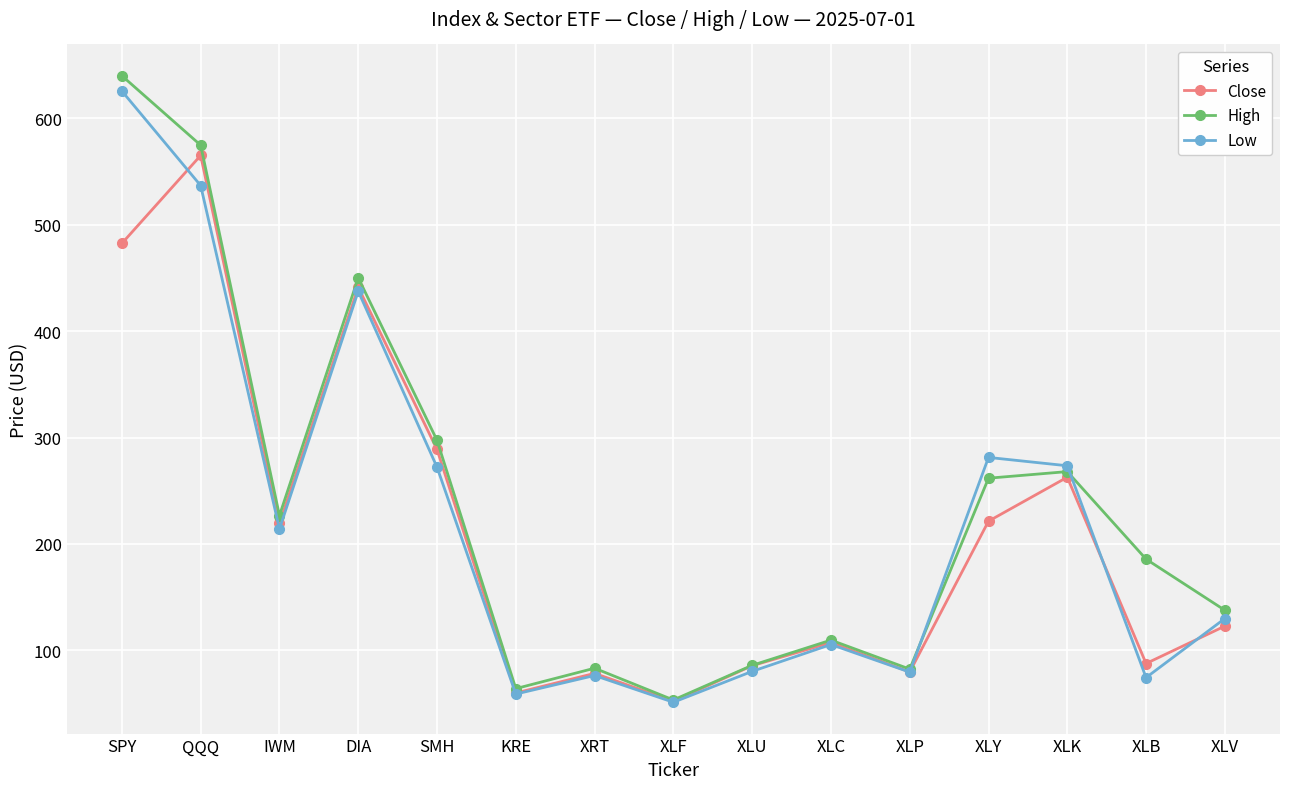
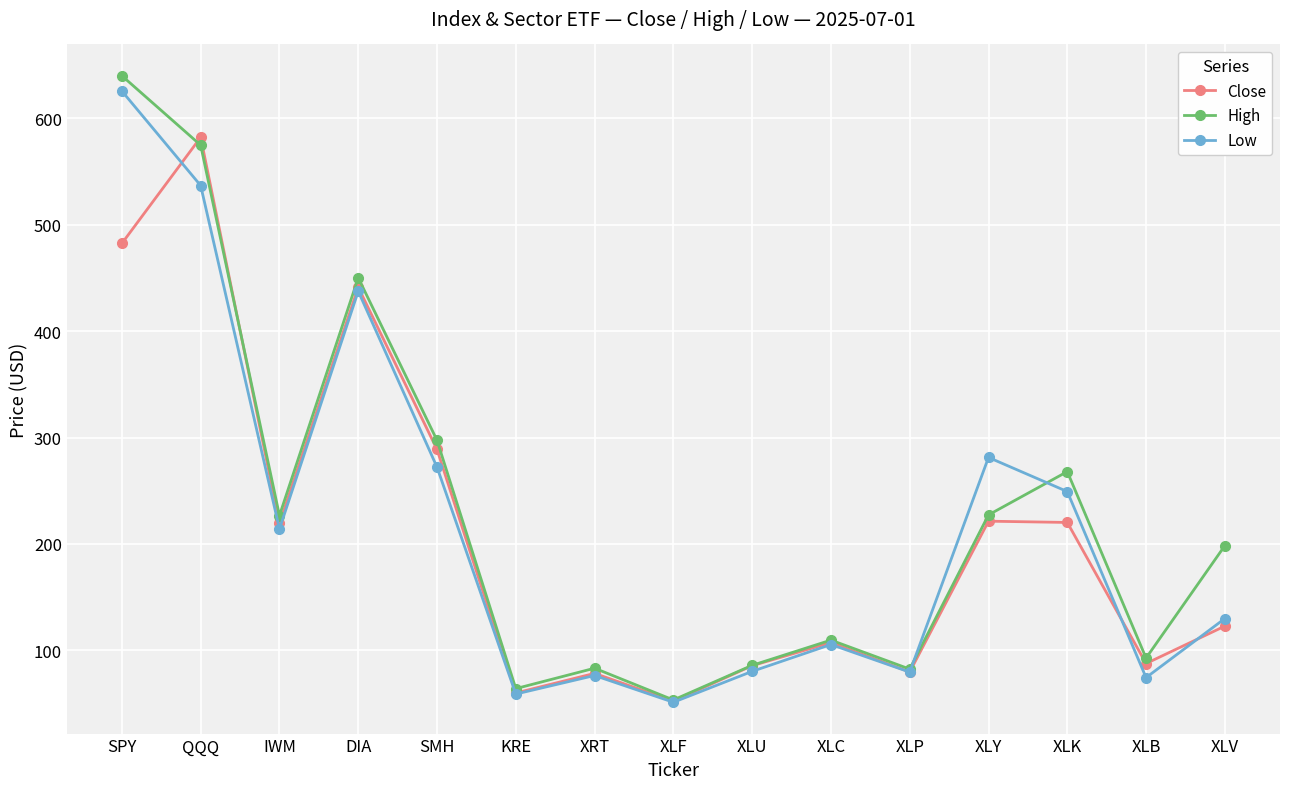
Close, QQQ: 565 -> 582
High, XLY: 262 -> 227
Close, XLK: 263 -> 220
Low, XLK: 273 -> 249
High, XLB: 186 -> 93
High, XLV: 138 -> 198
